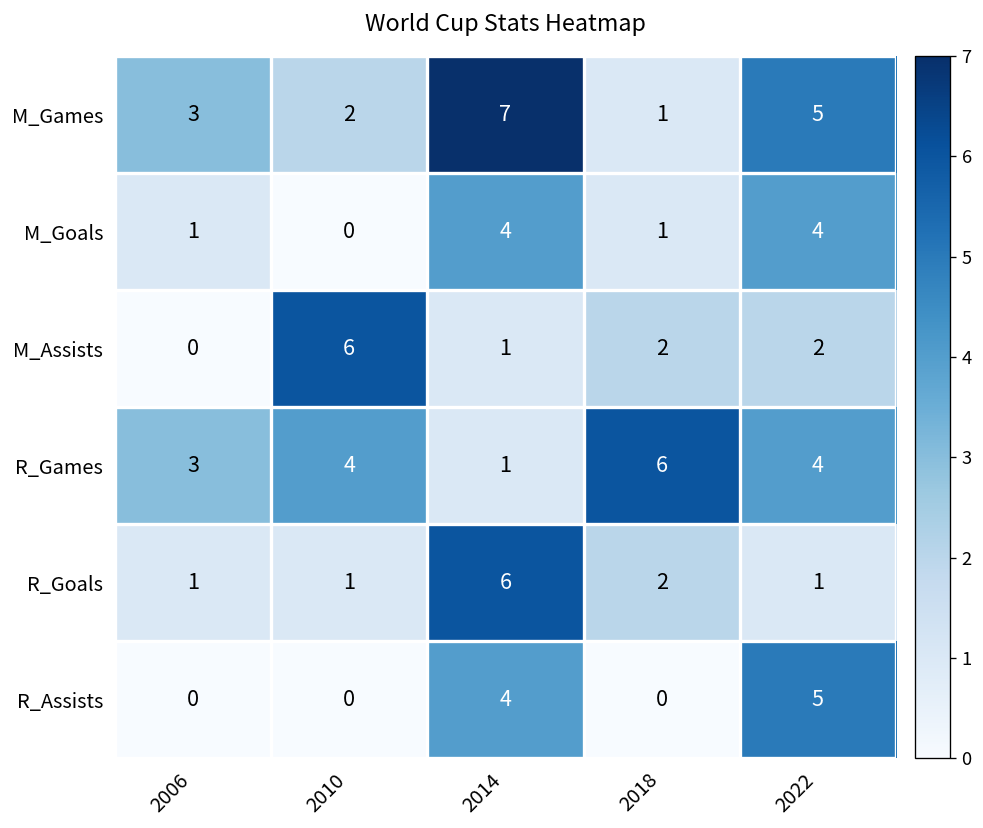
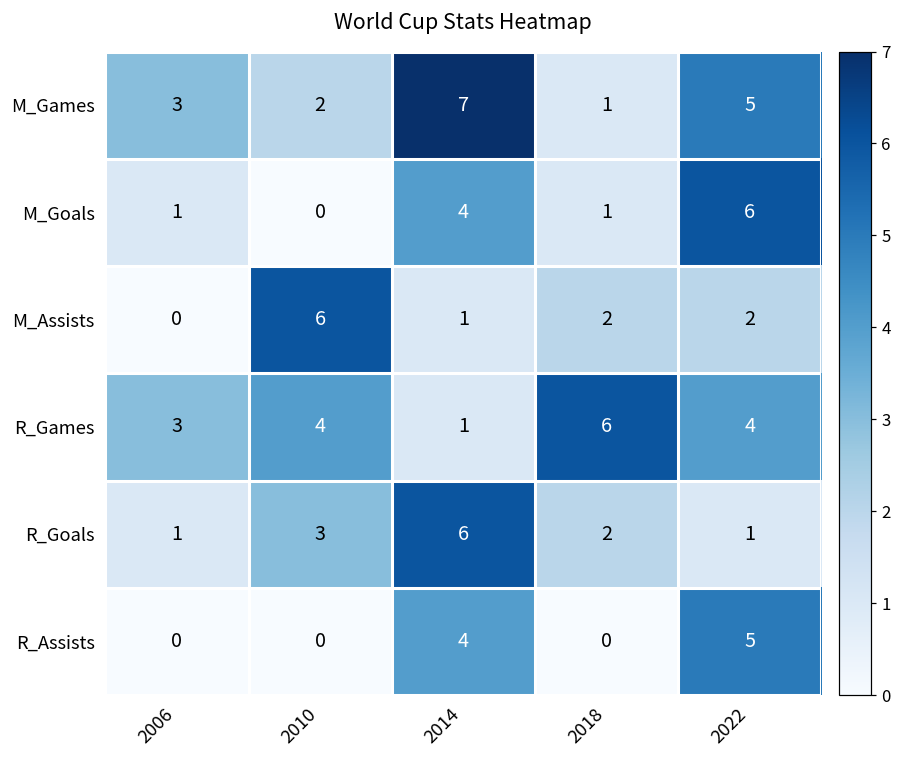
M_Goals, 2022: 4 -> 6
R_Goals, 2010: 1 -> 3
